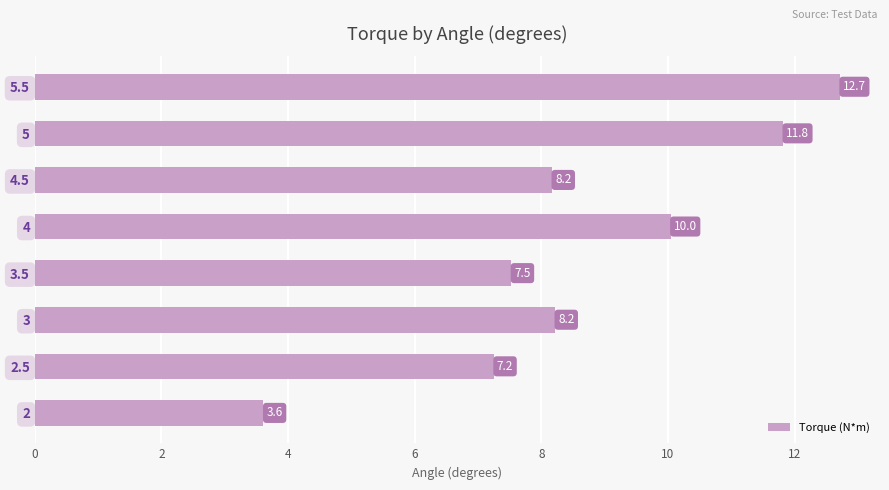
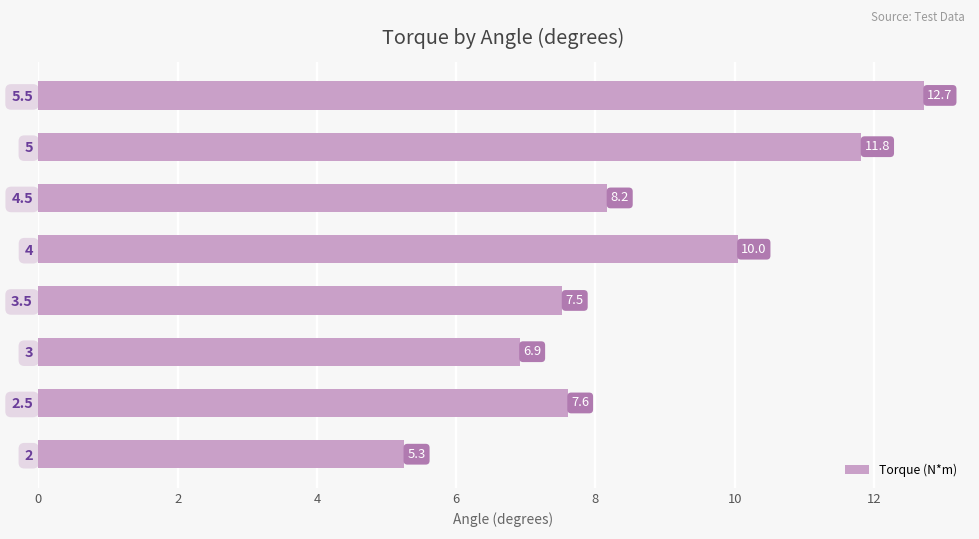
3: 8.2 -> 6.9
2.5: 7.2 -> 7.6
2: 3.6 -> 5.3
